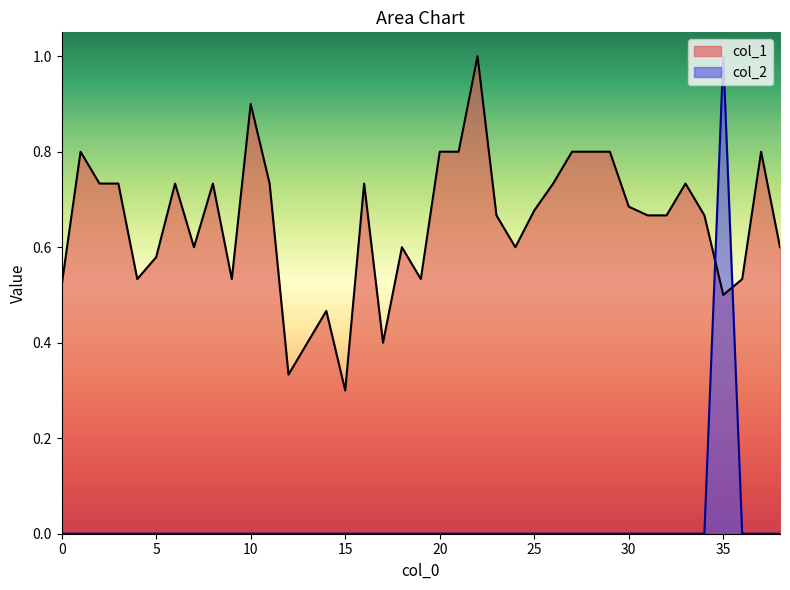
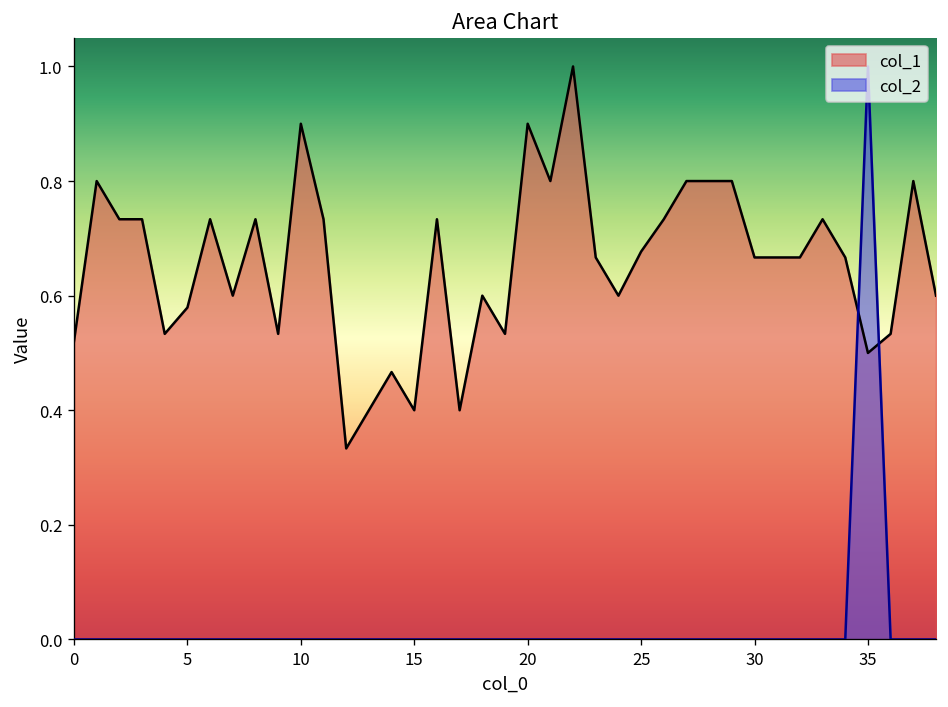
col_1, 15: 0.3 -> 0.4
col_1, 20: 0.8 -> 0.9
col_1, 30: 0.68 -> 0.67
